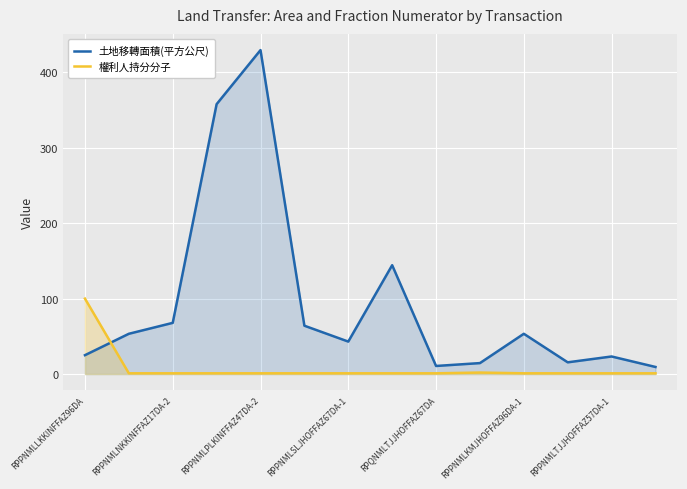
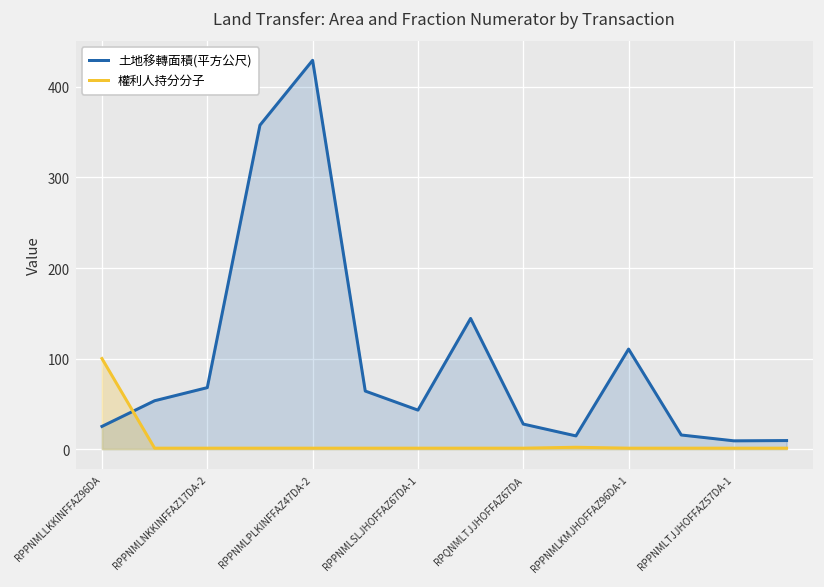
土地移轉面積(平方公尺), RPQNMLTJJHOFFAZ67DA: 10 -> 30
土地移轉面積(平方公尺), RPPNMLKMJHOFFAZ96DA-1: 50 -> 110
土地移轉面積(平方公尺), RPPNMLTJJHOFFAZ57DA-1: 20 -> 10
